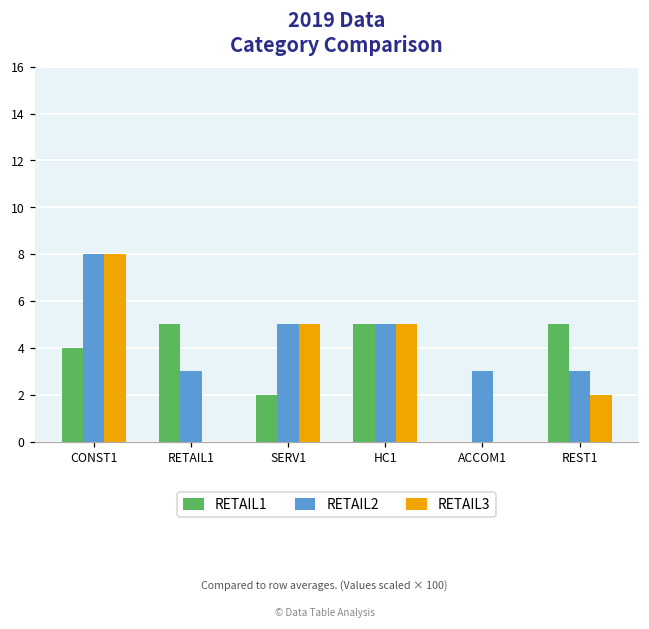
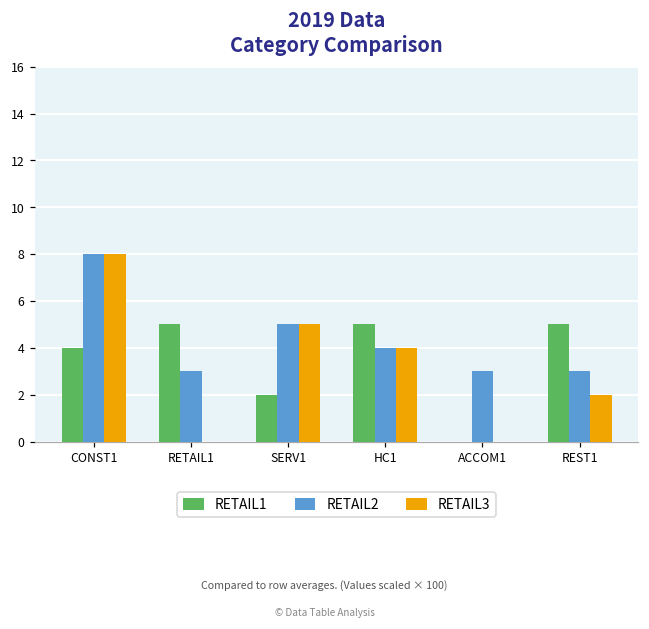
RETAIL2, HC1: 5.0 -> 4.0
RETAIL3, HC1: 5.0 -> 4.0
